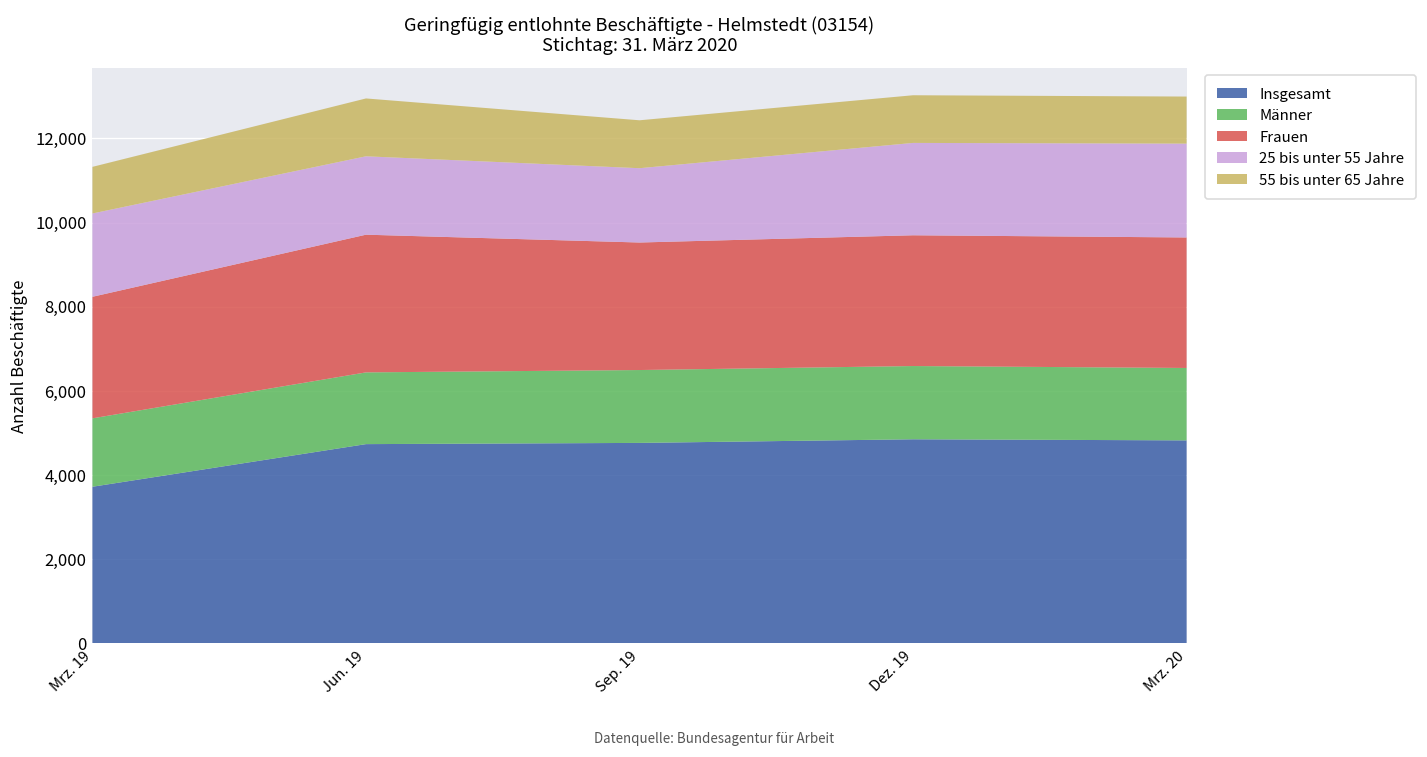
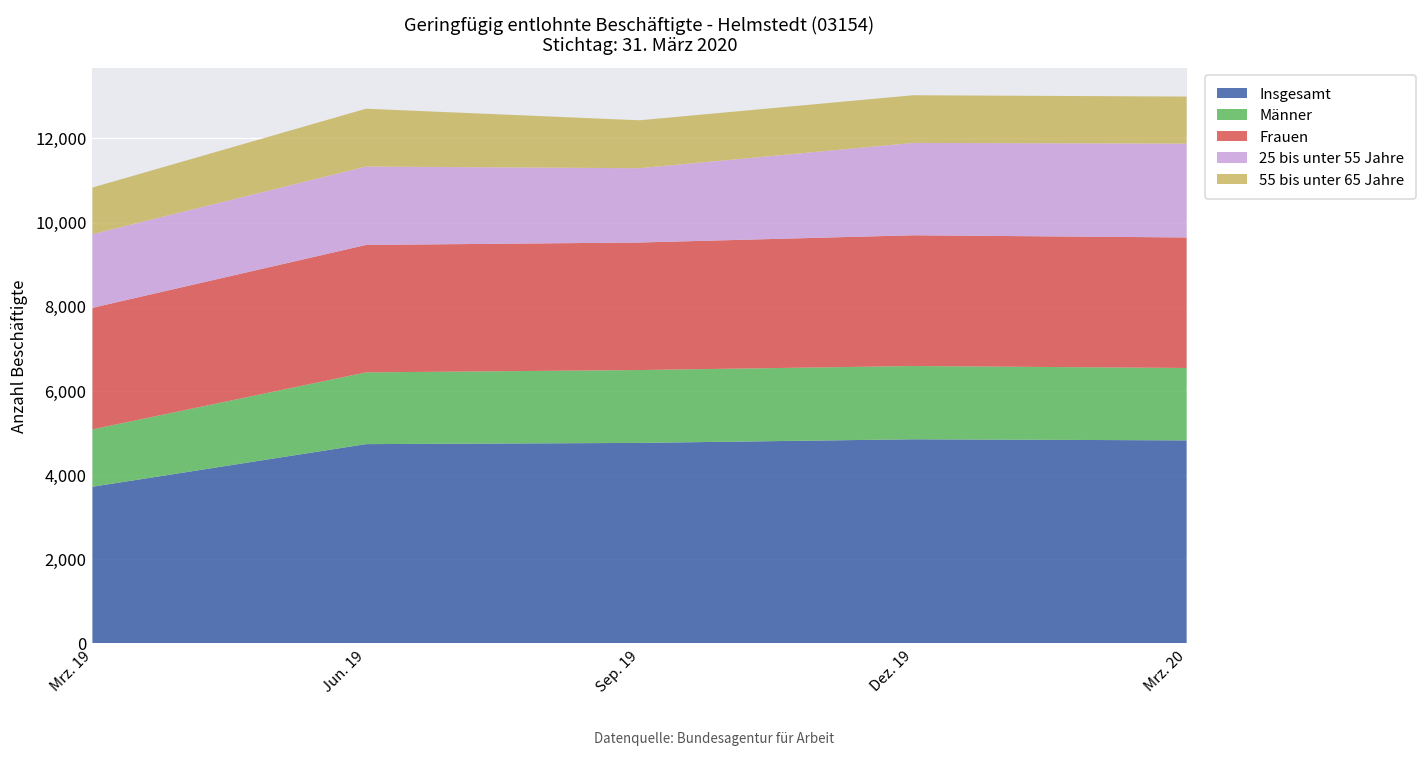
Männer, Mrz. 19: 1,600 -> 1,400
25 bis unter 55 Jahre, Mrz. 19: 2,000 -> 1,800
Frauen, Jun. 19: 3,300 -> 3,000
